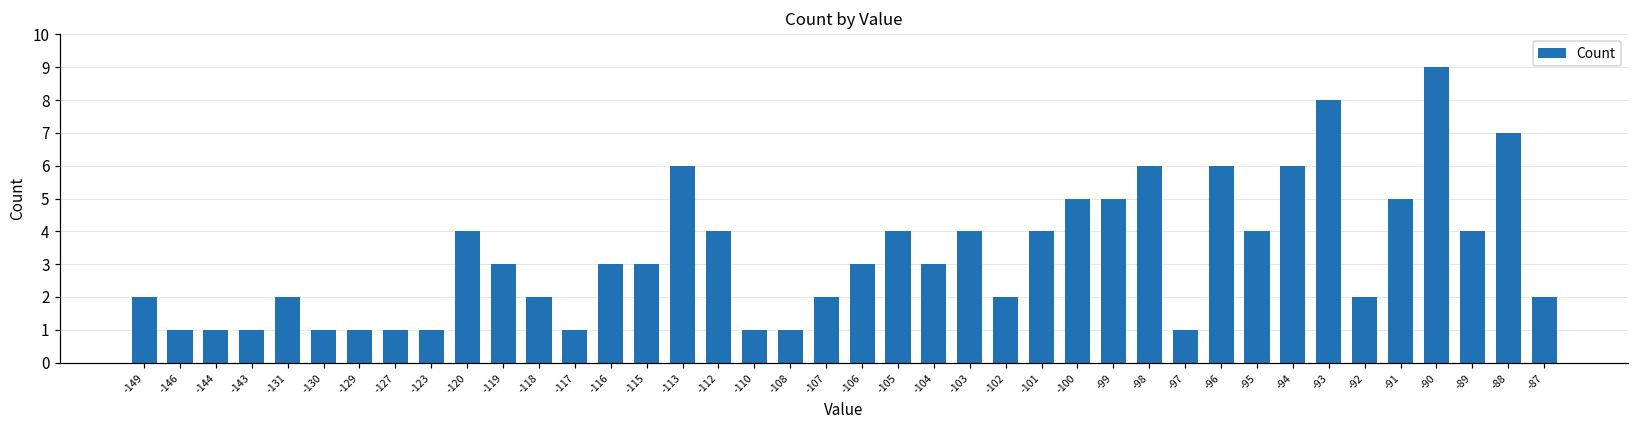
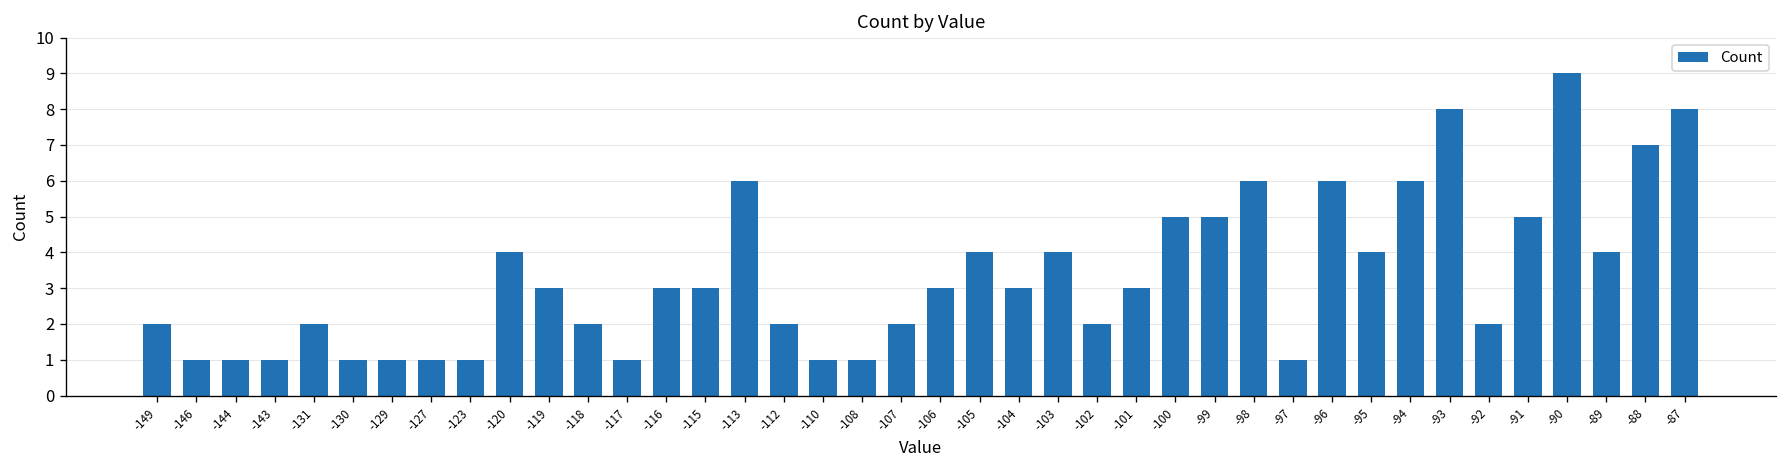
-112: 4 -> 2
-101: 4 -> 3
-87: 2 -> 8
